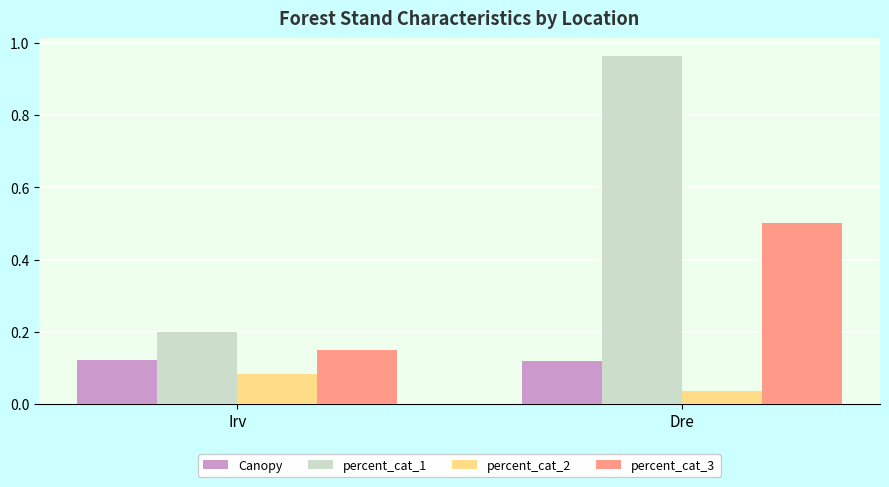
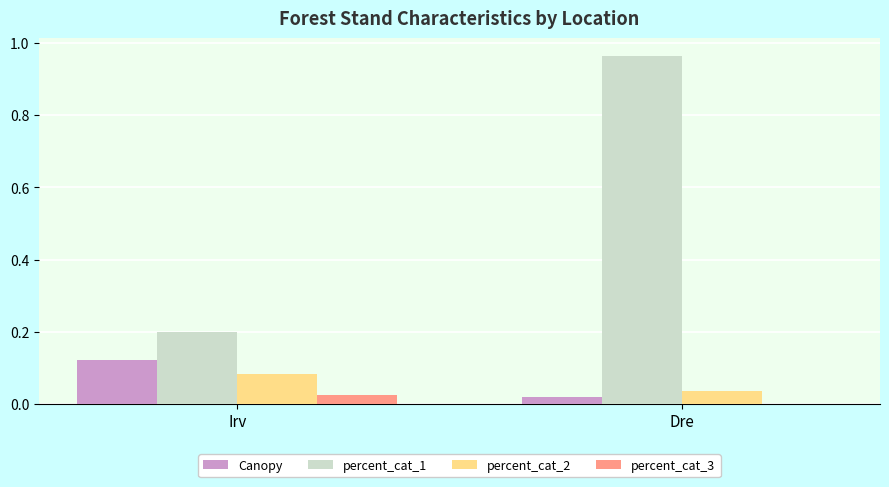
percent_cat_3, Irv: 0.15 -> 0.02
Canopy, Dre: 0.12 -> 0.02
percent_cat_3, Dre: 0.5 -> 0.0
